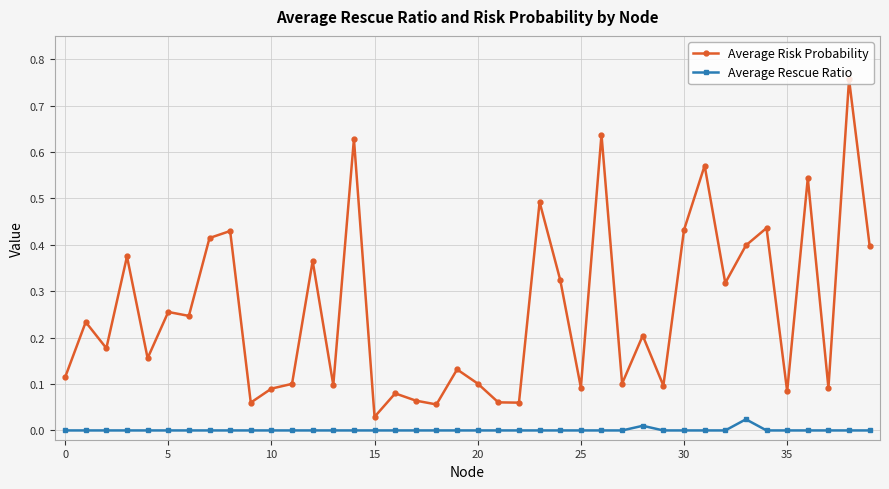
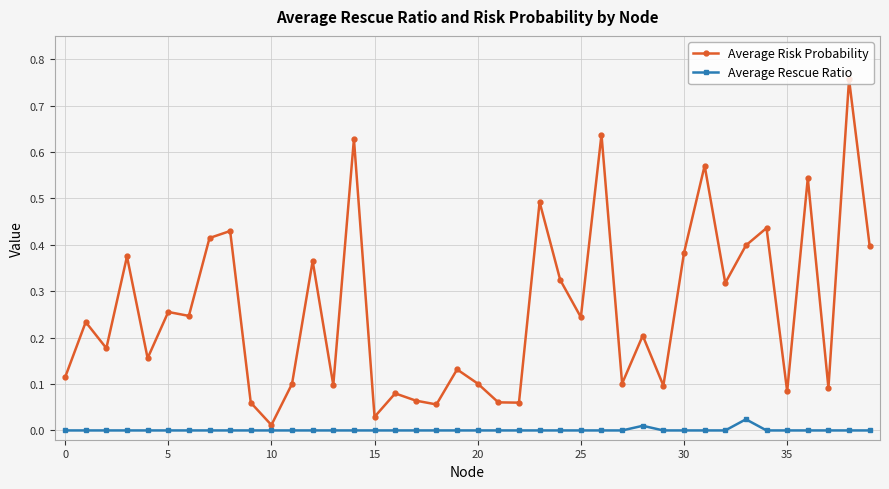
Average Risk Probability, 10: 0.09 -> 0.01
Average Risk Probability, 25: 0.09 -> 0.24
Average Risk Probability, 30: 0.43 -> 0.38
